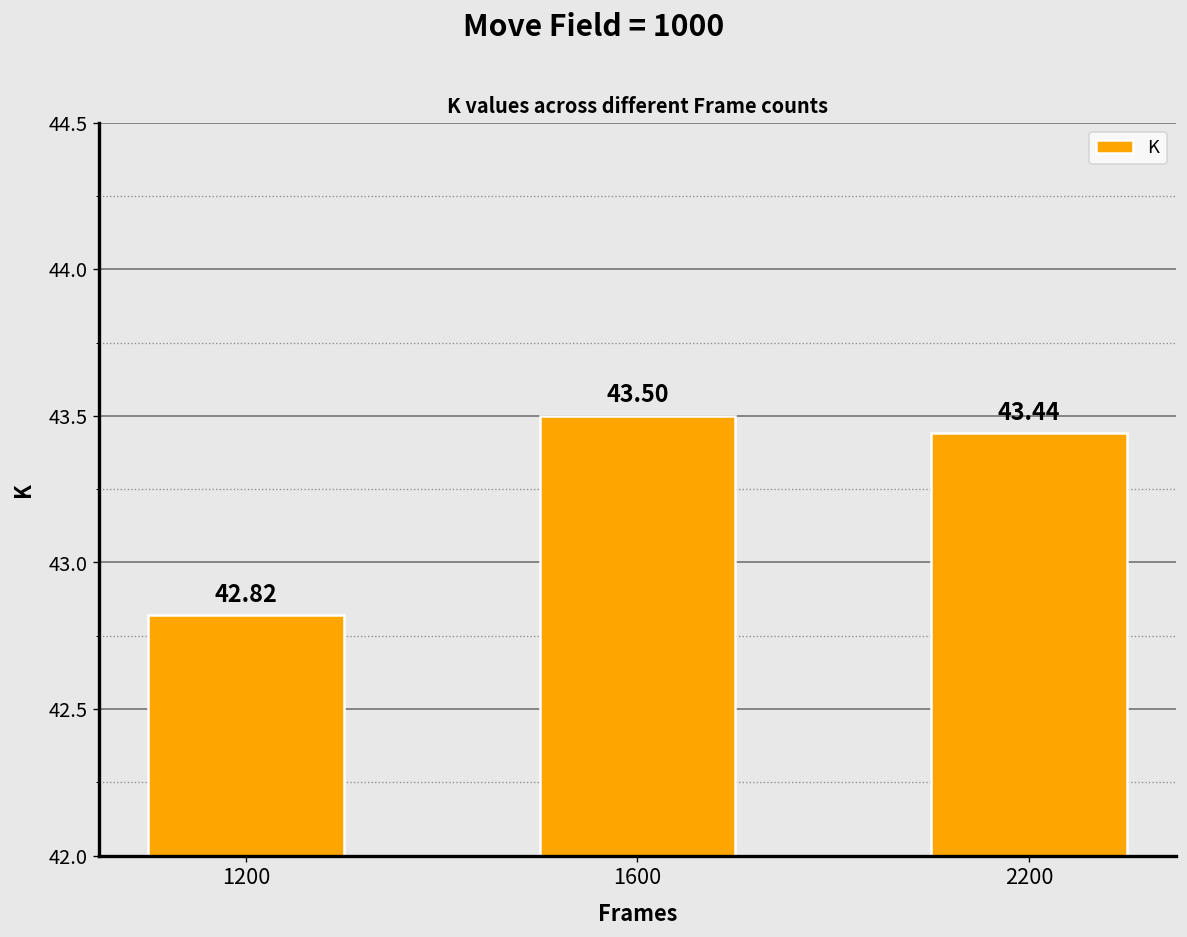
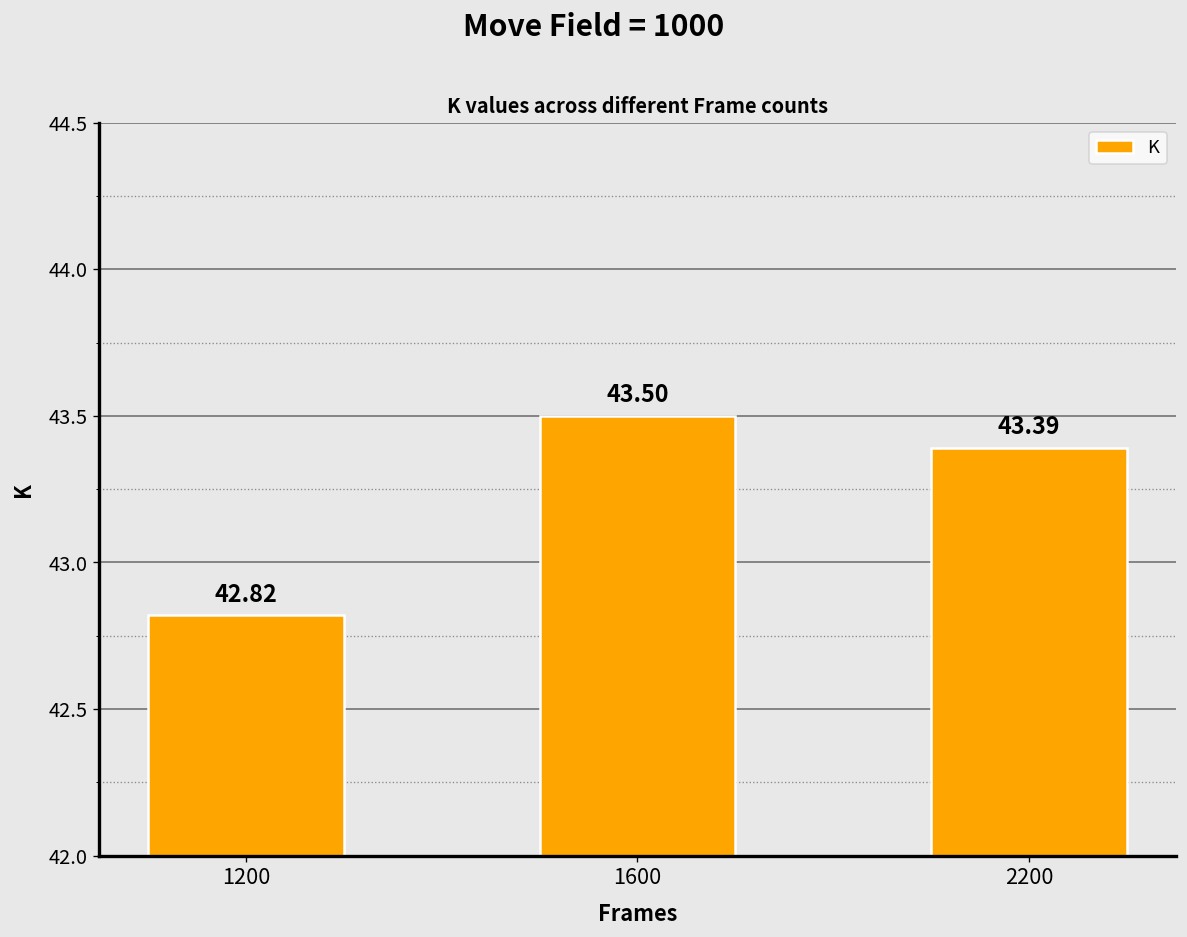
2200: 43.44 -> 43.39
